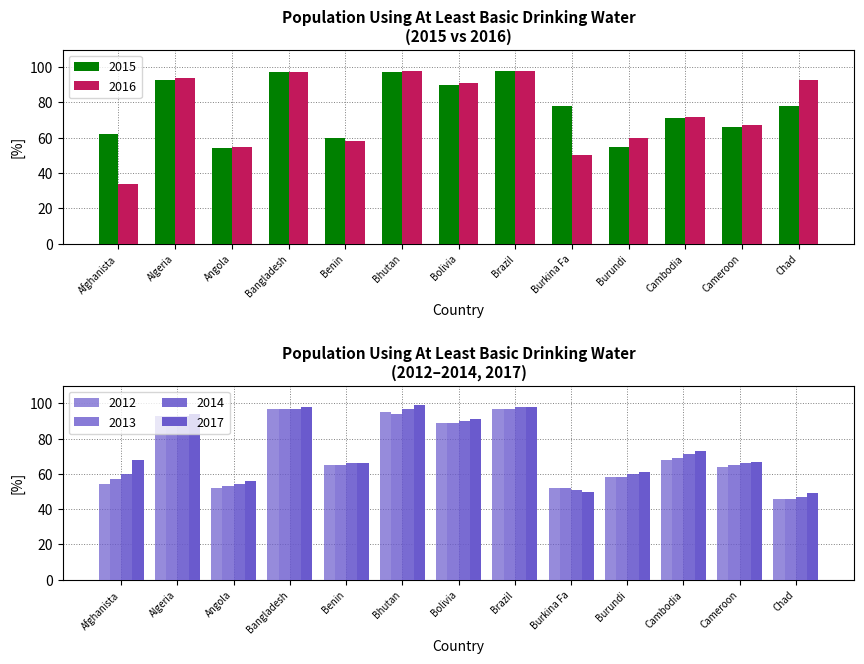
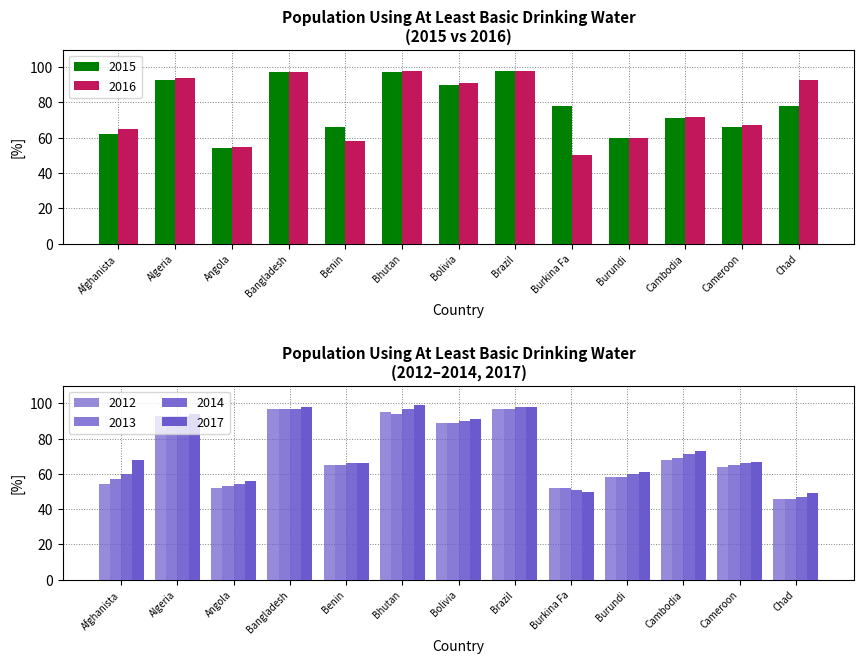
Population Using At Least Basic Drinking Water (2015 vs 2016), 2016, Afghanista: 34 -> 65
Population Using At Least Basic Drinking Water (2015 vs 2016), 2015, Benin: 60 -> 66
Population Using At Least Basic Drinking Water (2015 vs 2016), 2015, Burundi: 55 -> 60
